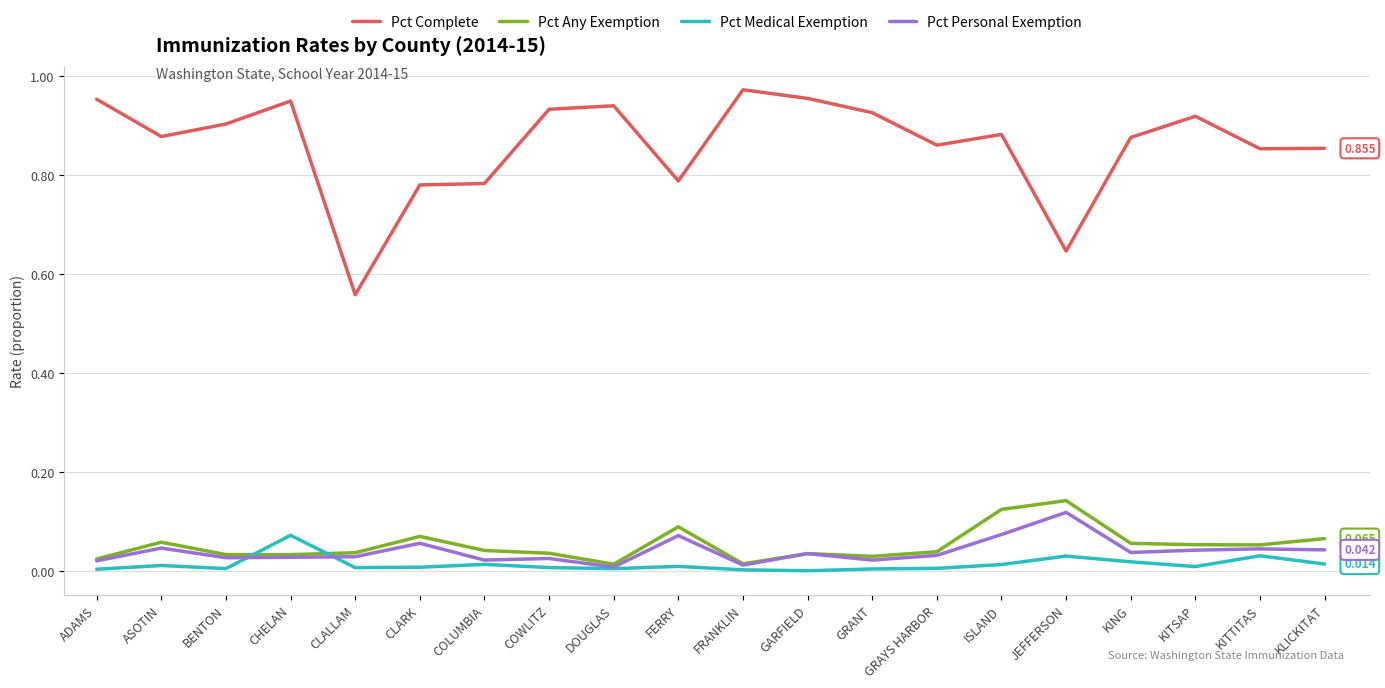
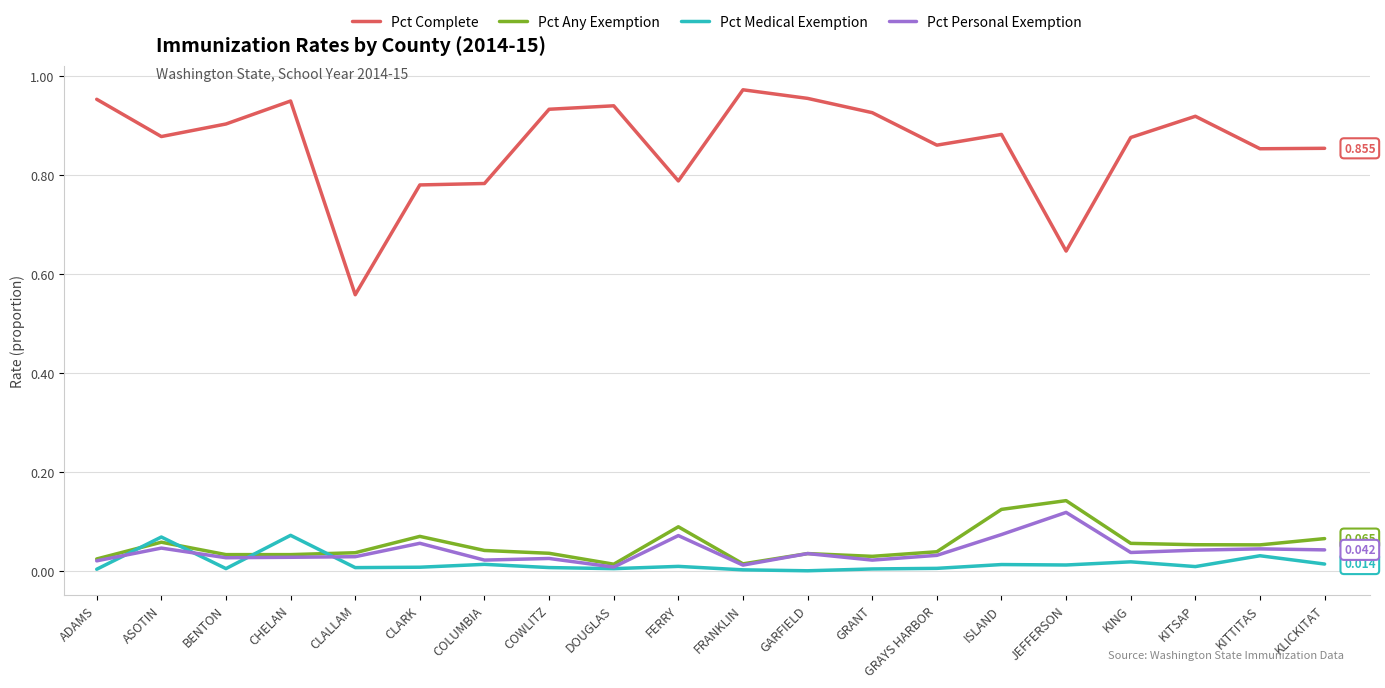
Pct Medical Exemption, ASOTIN: 0.01 -> 0.07
Pct Medical Exemption, JEFFERSON: 0.03 -> 0.01
